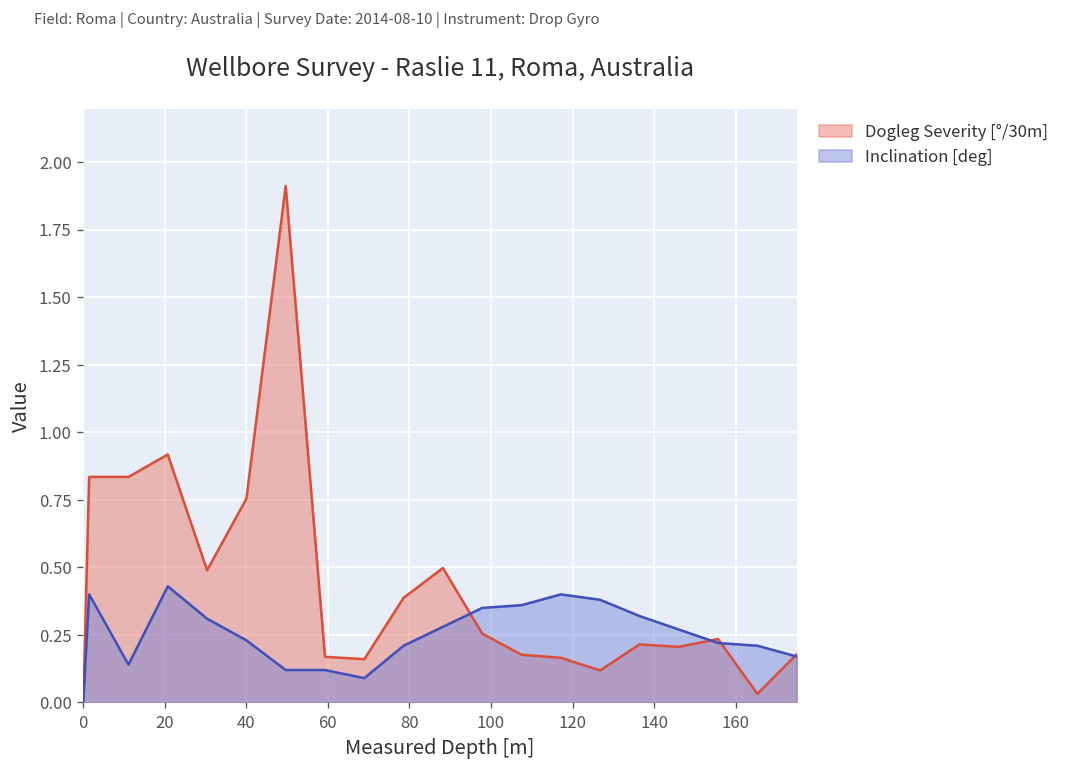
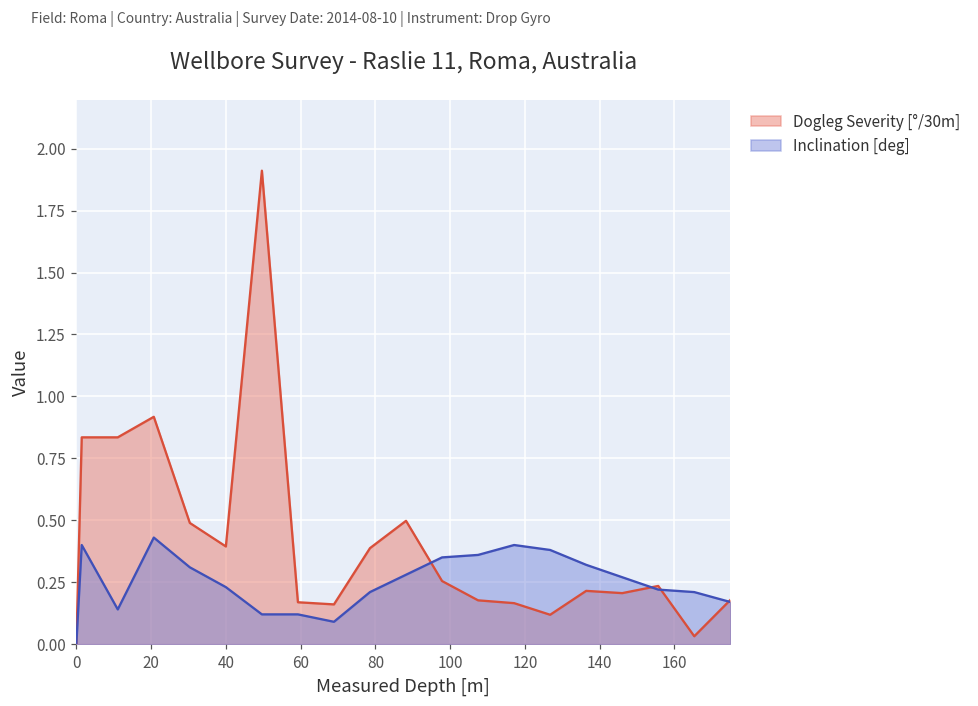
Dogleg Severity [°/30m], 40: 0.75 -> 0.39
